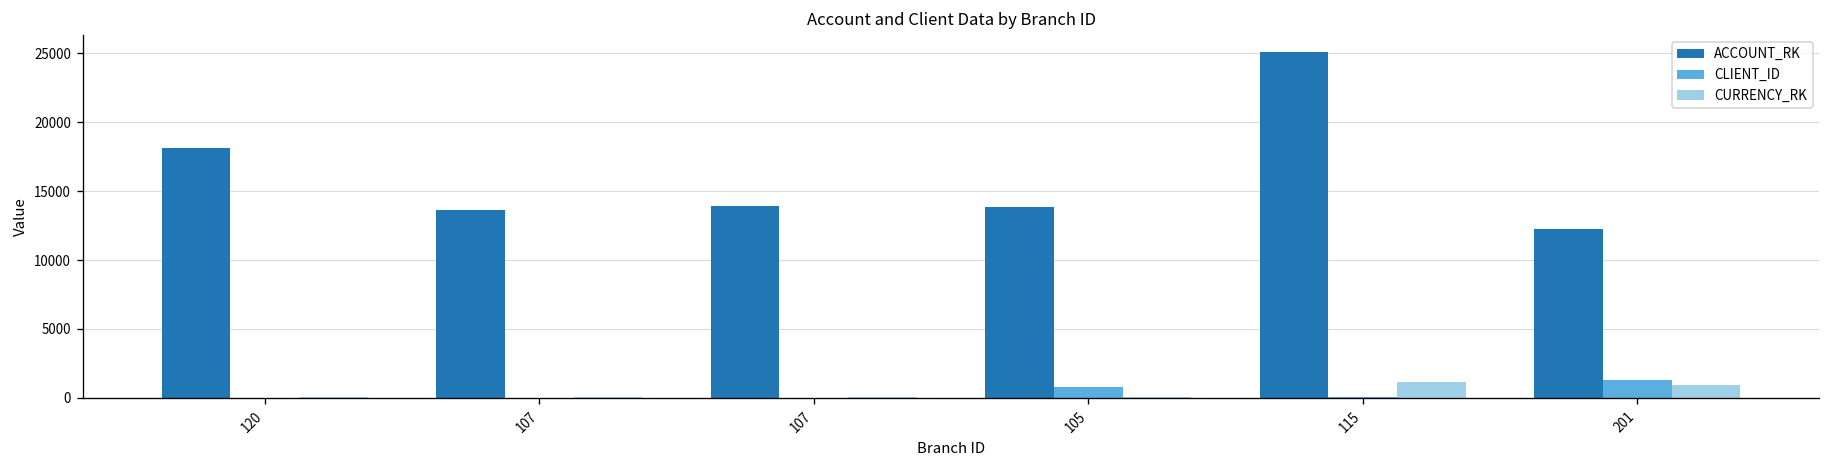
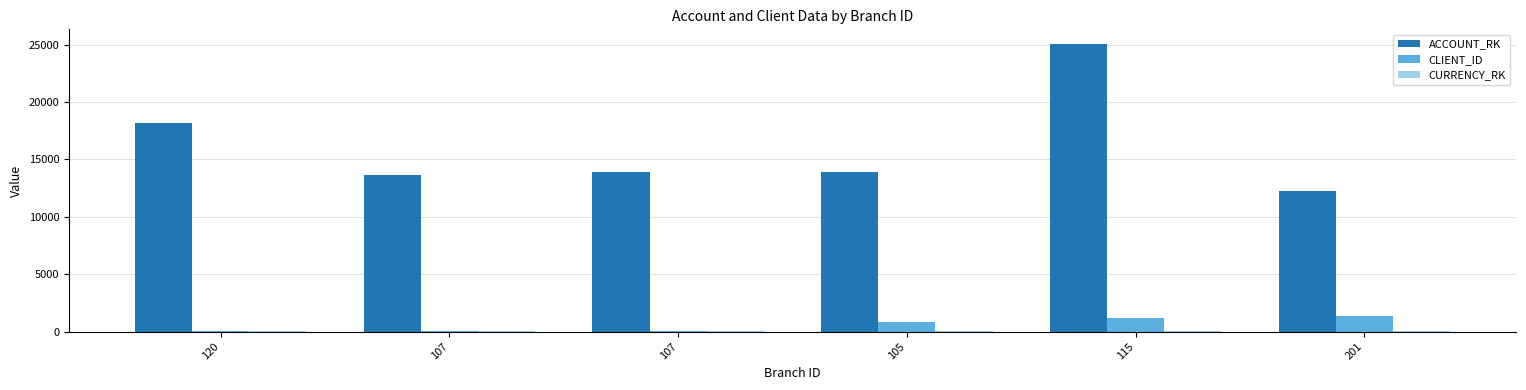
CLIENT_ID, 115: 100 -> 1200
CURRENCY_RK, 115: 1100 -> 0
CURRENCY_RK, 201: 900 -> 0
